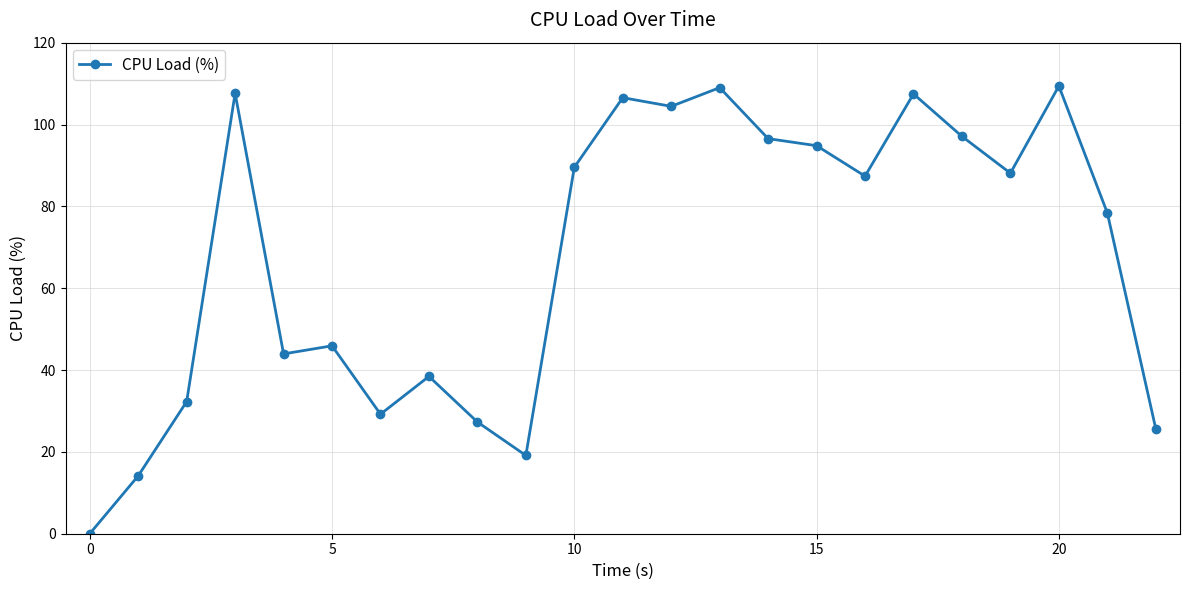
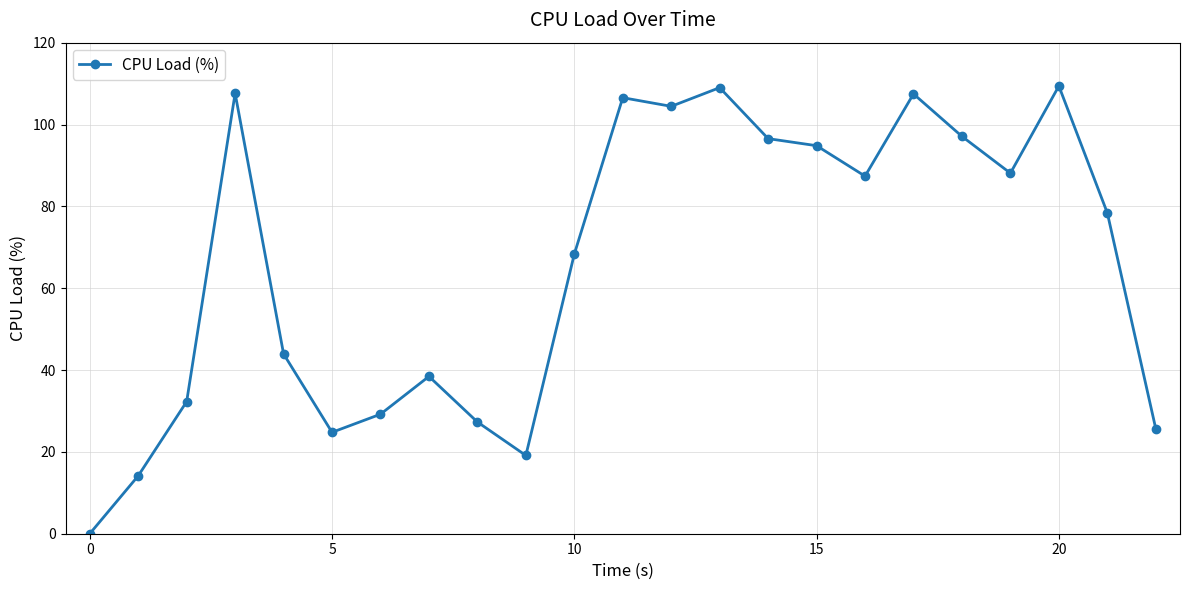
5: 46 -> 25
10: 90 -> 68
